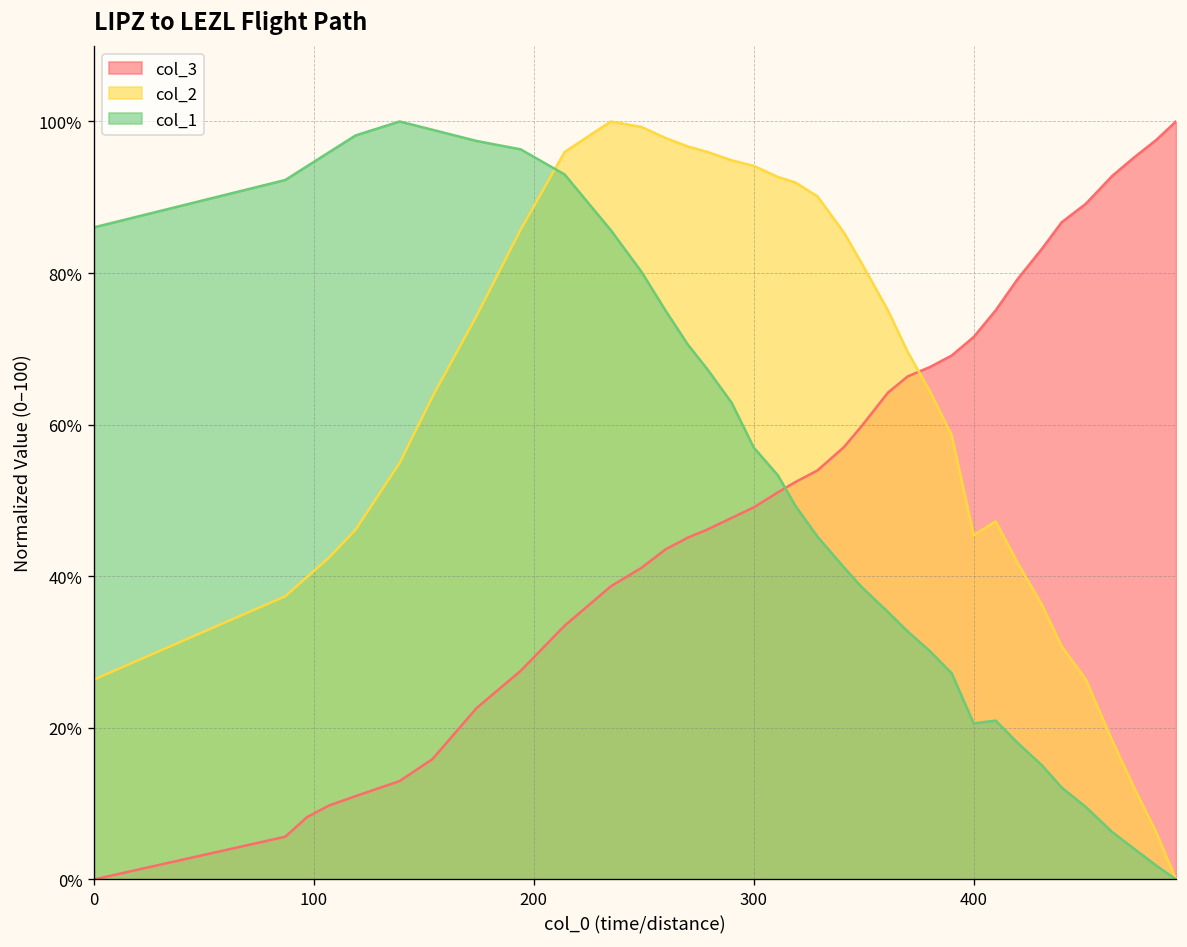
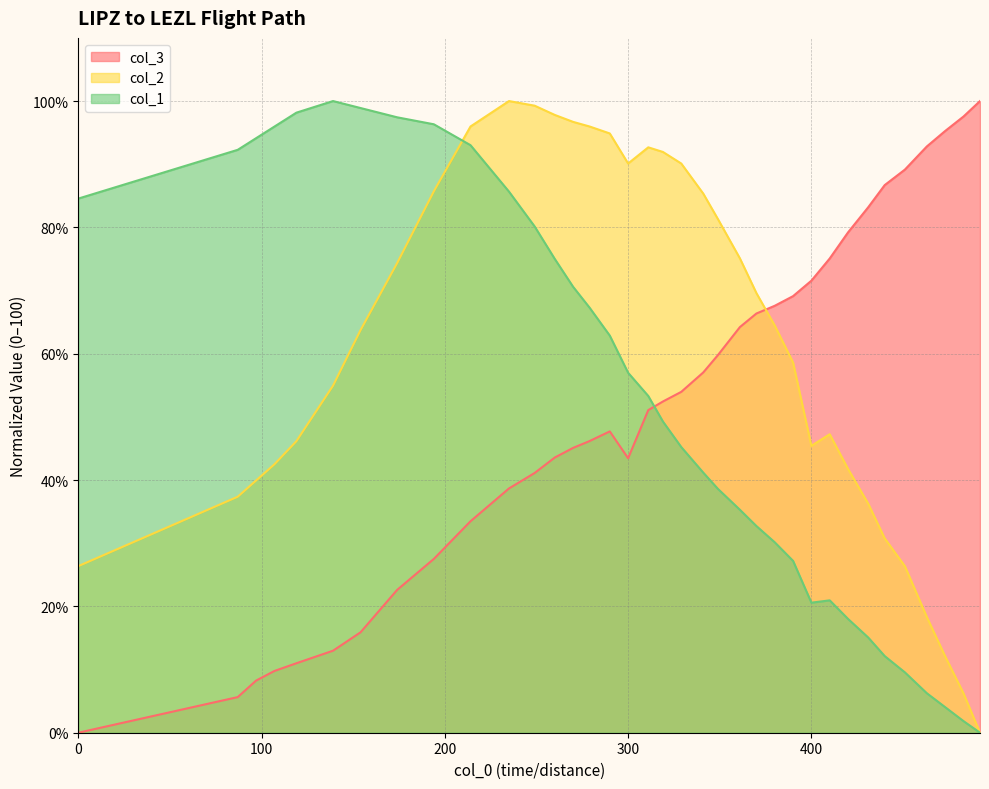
col_1, 0: 86% -> 85%
col_3, 300: 49% -> 43%
col_2, 300: 94% -> 90%
